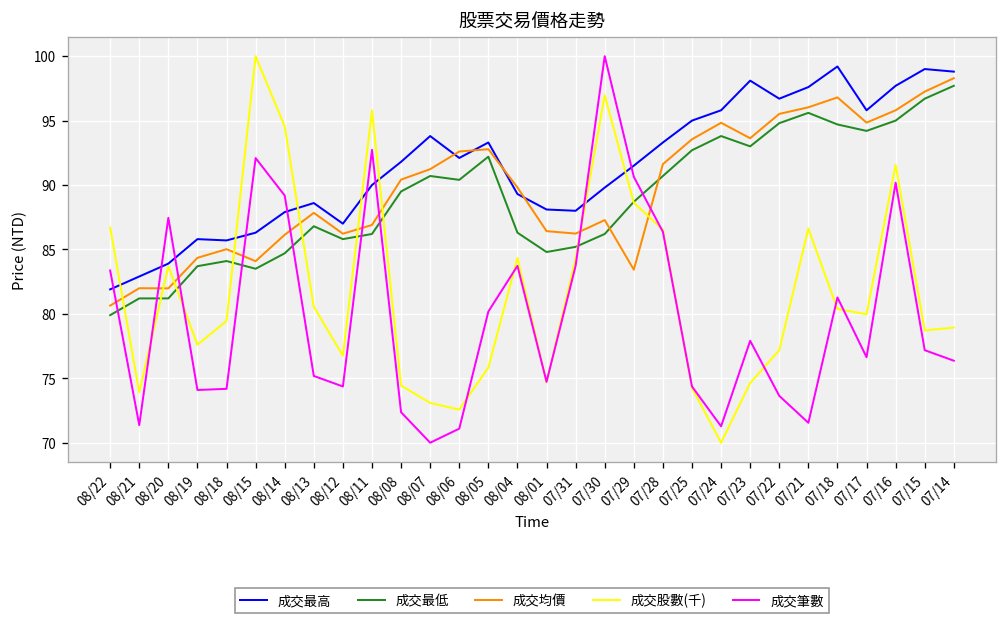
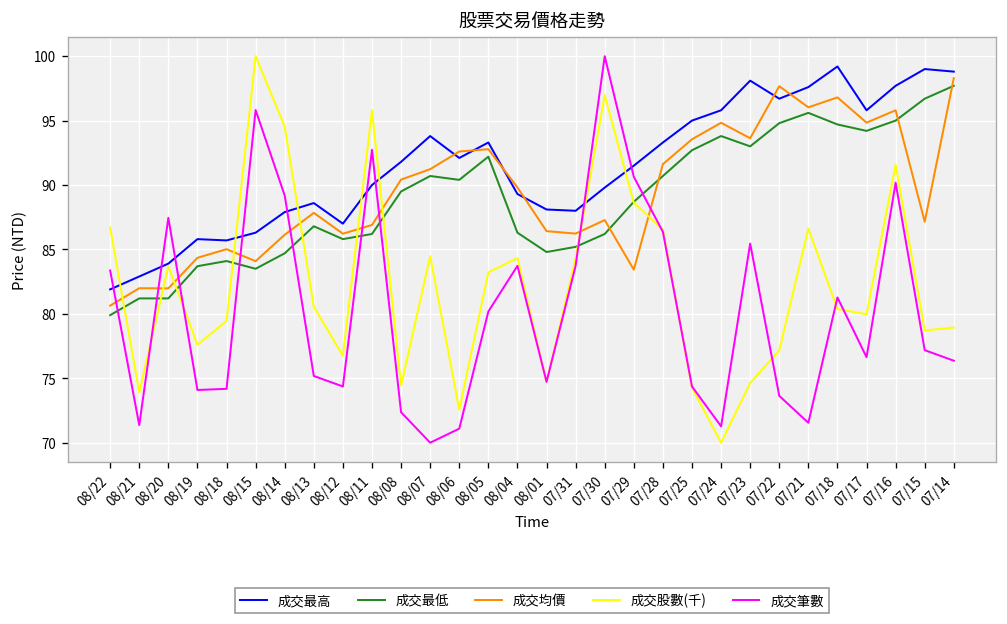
成交筆數, 08/15: 92.1 -> 95.8
成交股數(千), 08/07: 73.1 -> 84.5
成交股數(千), 08/05: 75.8 -> 83.2
成交筆數, 07/23: 77.9 -> 85.5
成交均價, 07/22: 95.5 -> 97.7
成交均價, 07/15: 97.3 -> 87.2
